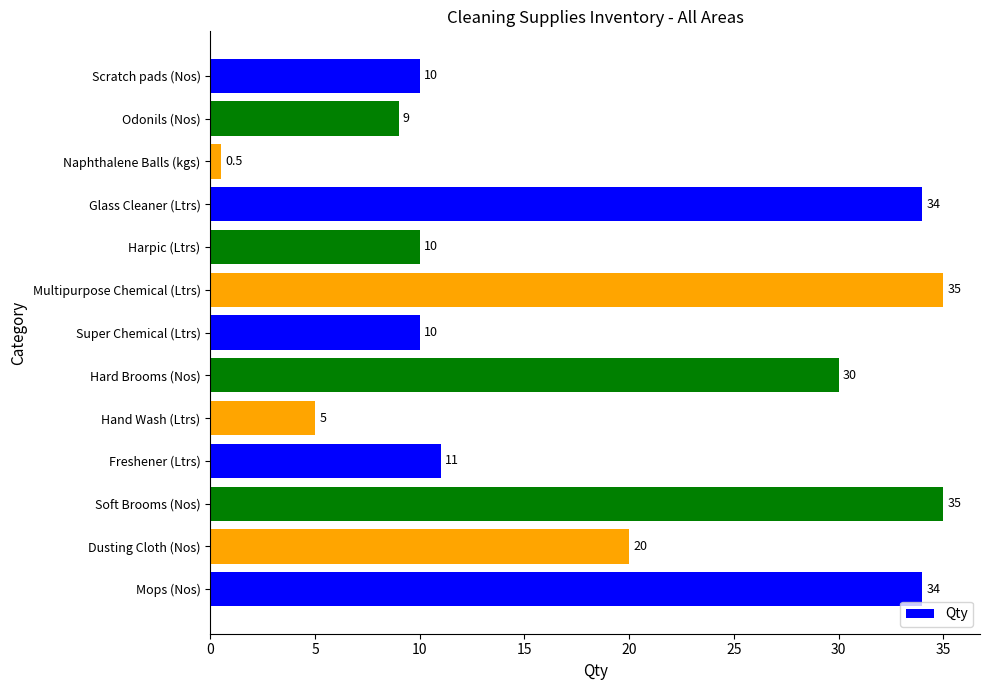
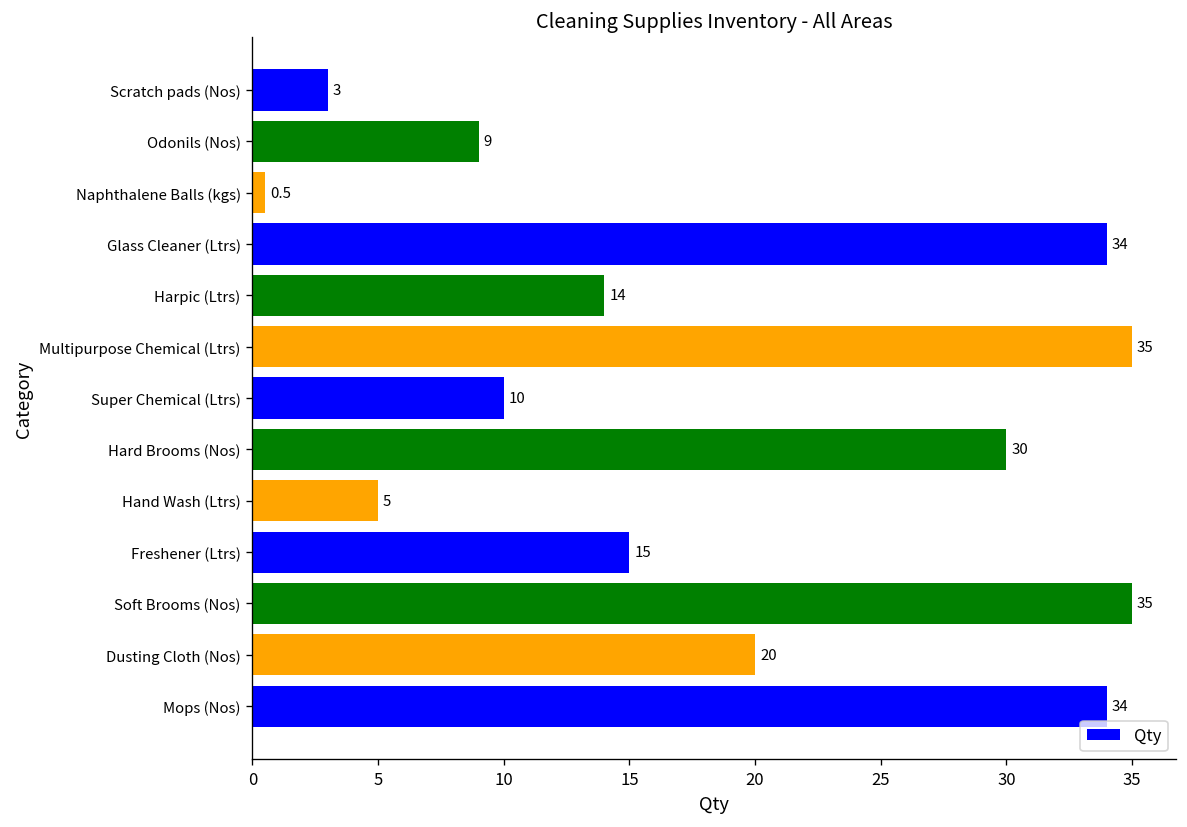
Scratch pads (Nos): 10 -> 3
Harpic (Ltrs): 10 -> 14
Freshener (Ltrs): 11 -> 15
